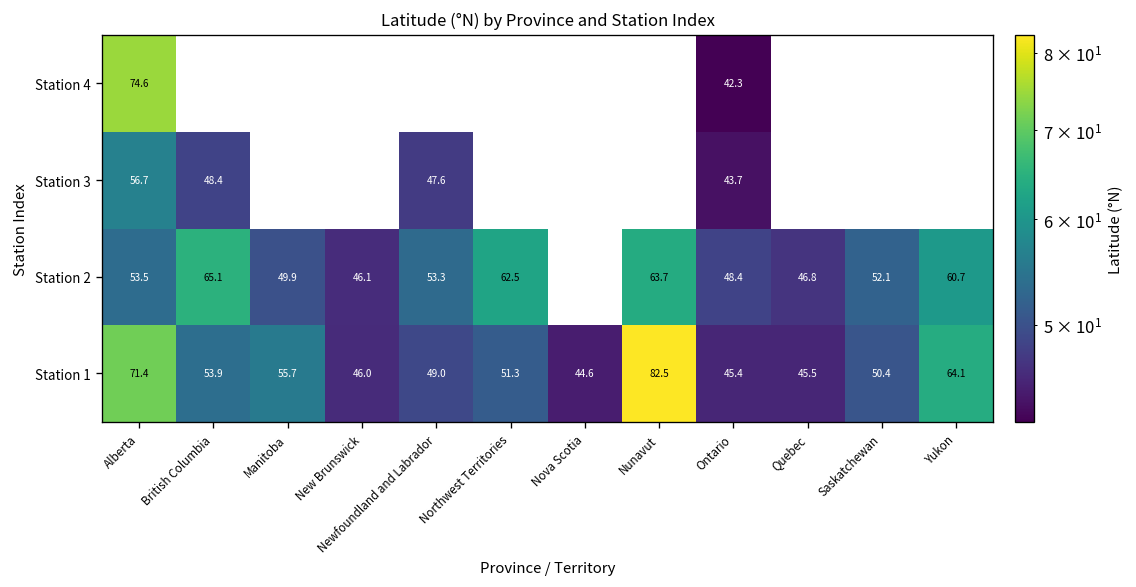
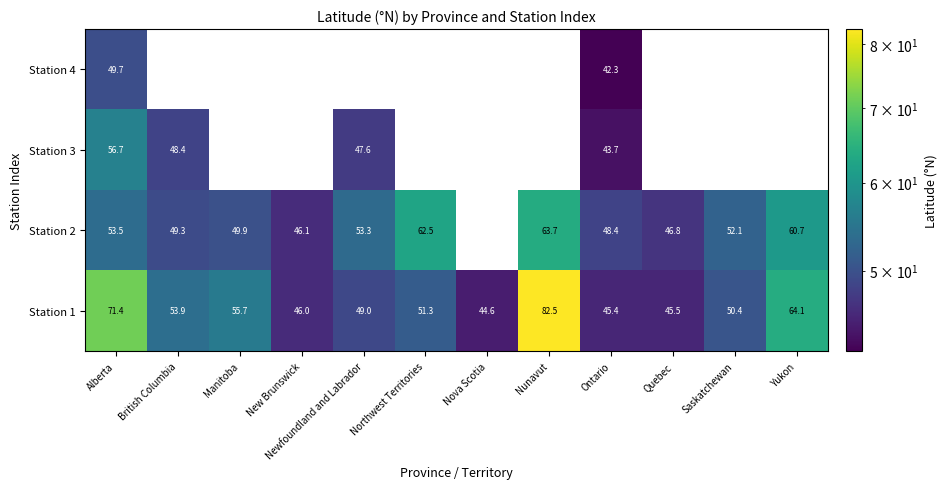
Station 4, Alberta: 74.6 -> 49.7
Station 2, British Columbia: 65.1 -> 49.3
